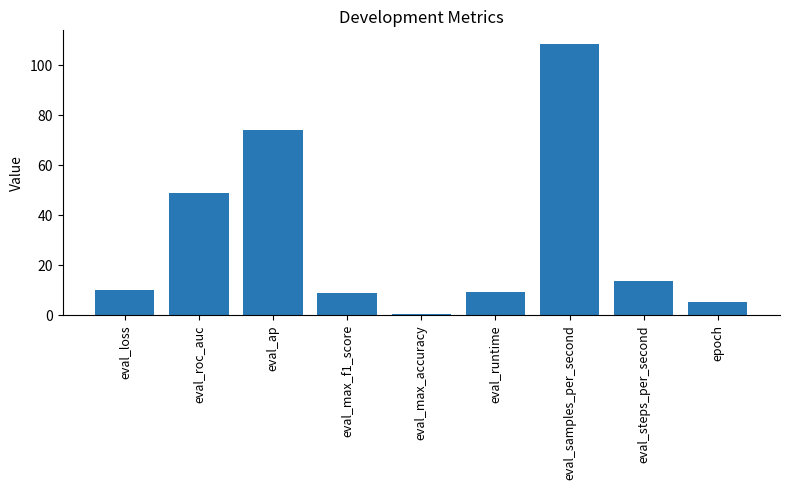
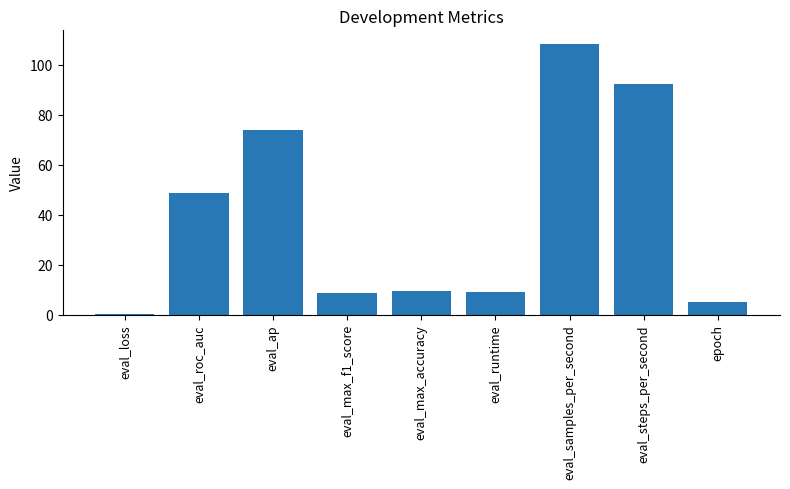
eval_loss: 10 -> 0
eval_max_accuracy: 0 -> 9
eval_steps_per_second: 14 -> 93
